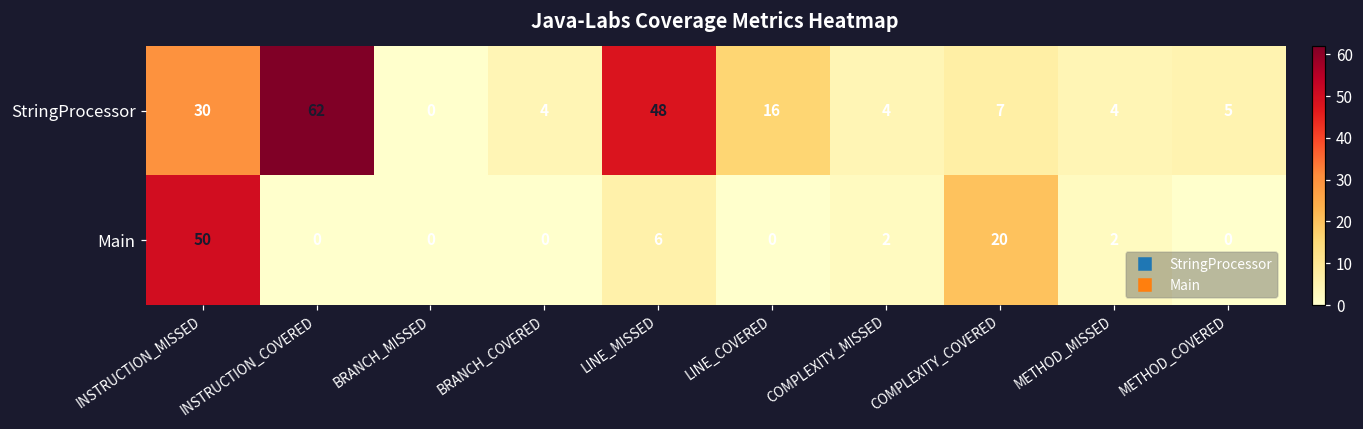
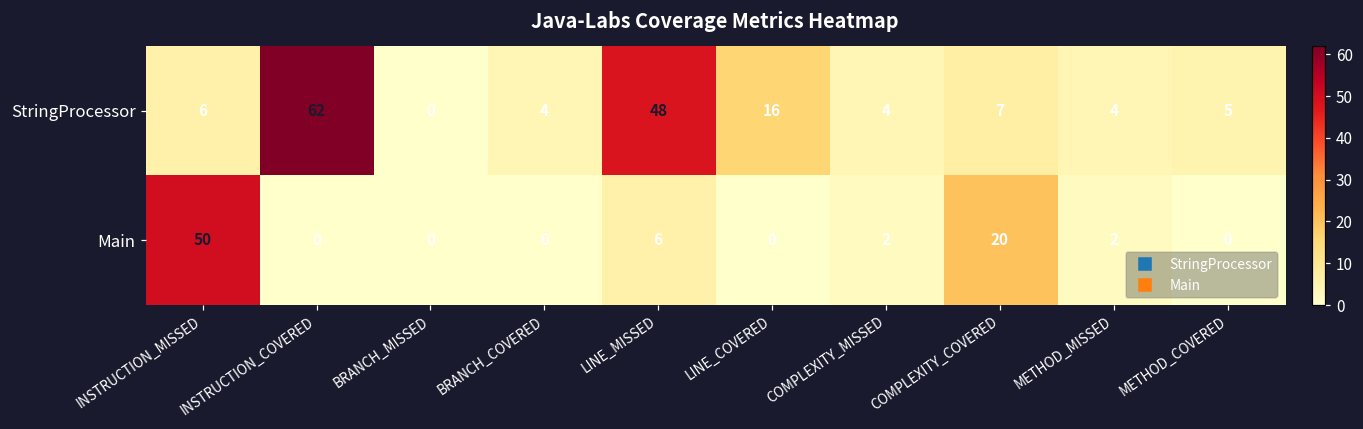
StringProcessor, INSTRUCTION_MISSED: 30 -> 6
